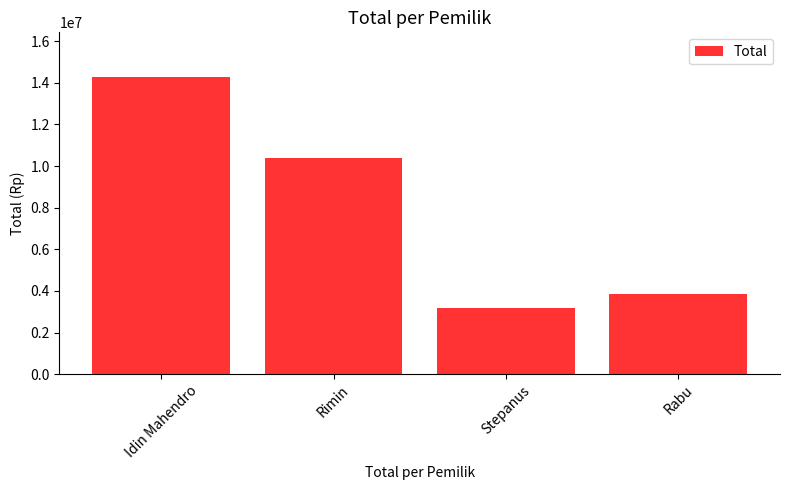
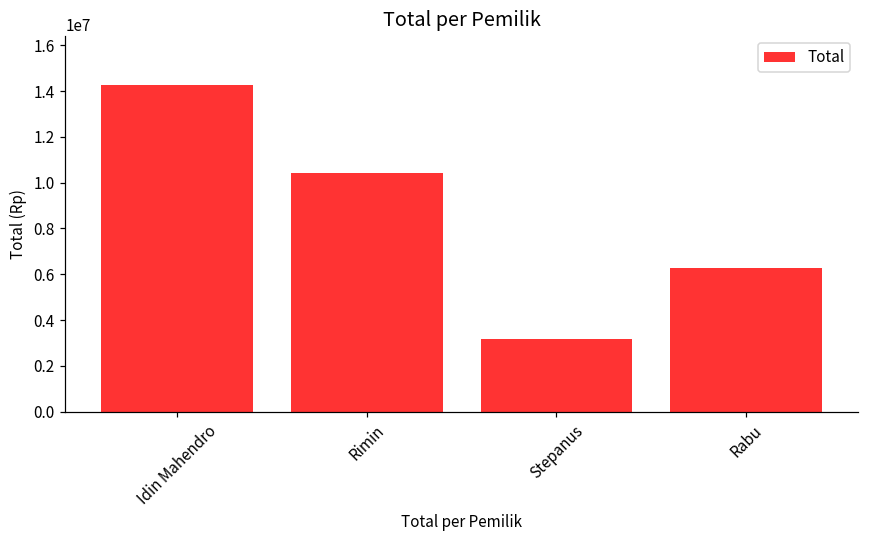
Rabu: 3900000 -> 6300000
